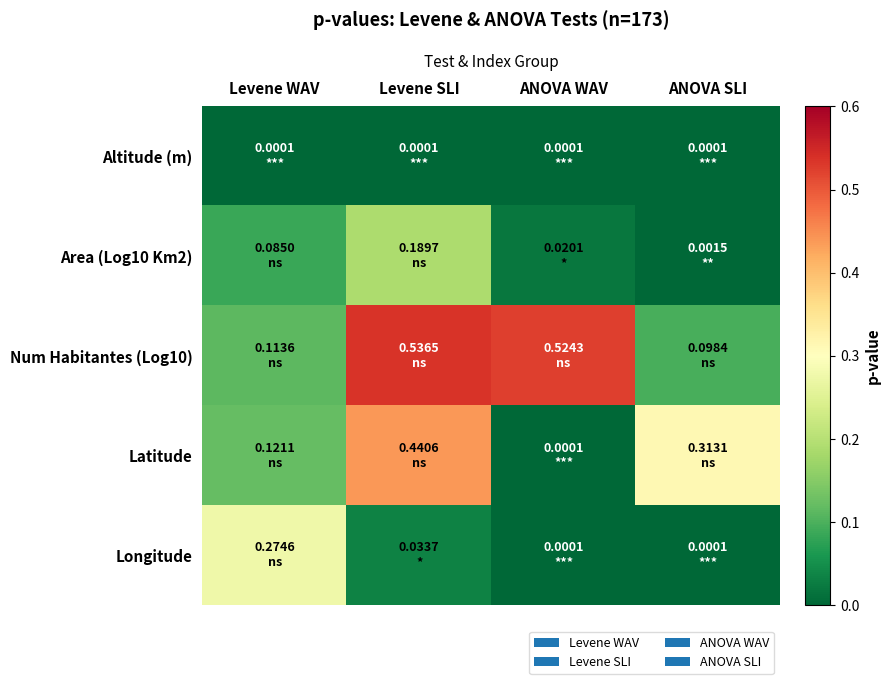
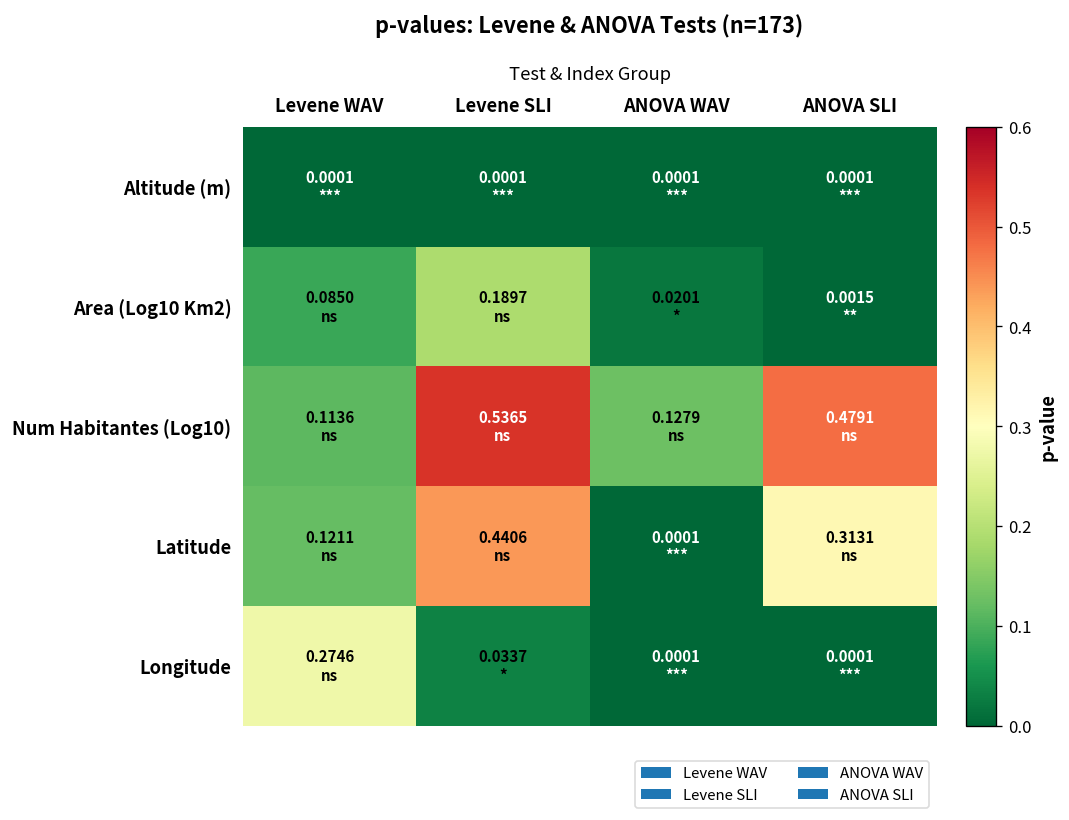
Num Habitantes (Log10), ANOVA WAV: 0.5243 -> 0.1279
Num Habitantes (Log10), ANOVA SLI: 0.0984 -> 0.4791
